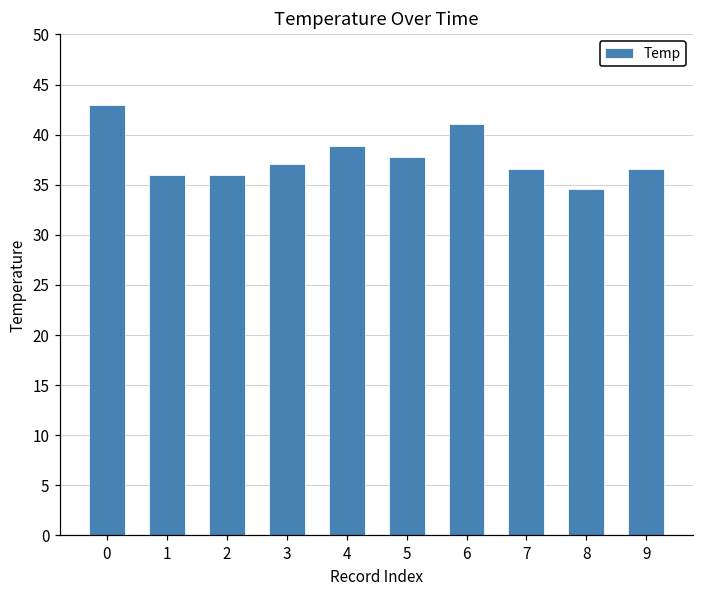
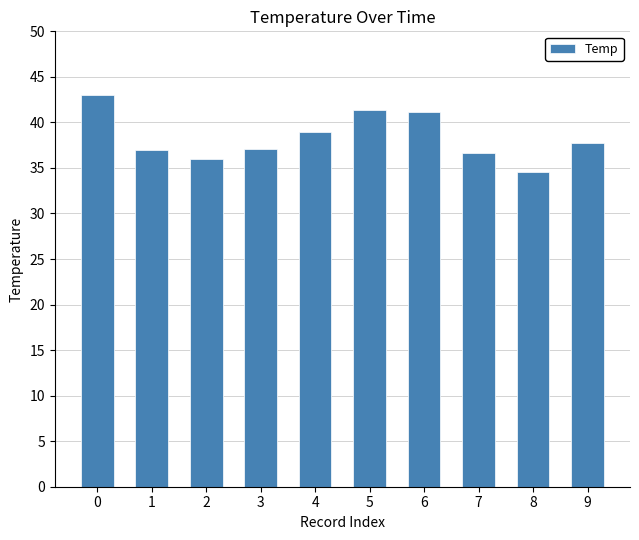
1: 36 -> 37
5: 38 -> 41
9: 37 -> 38
